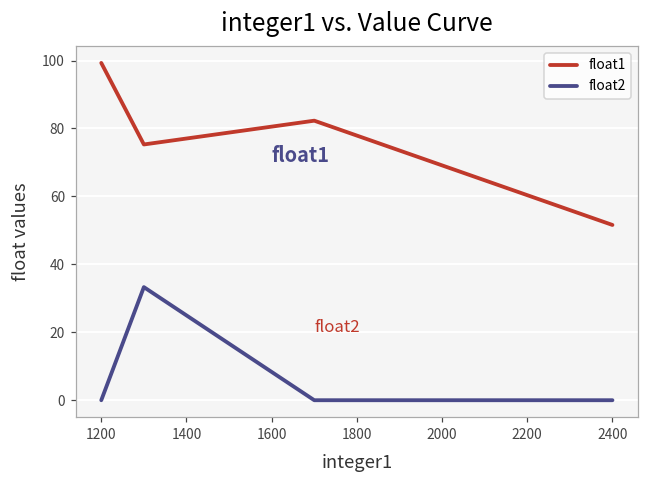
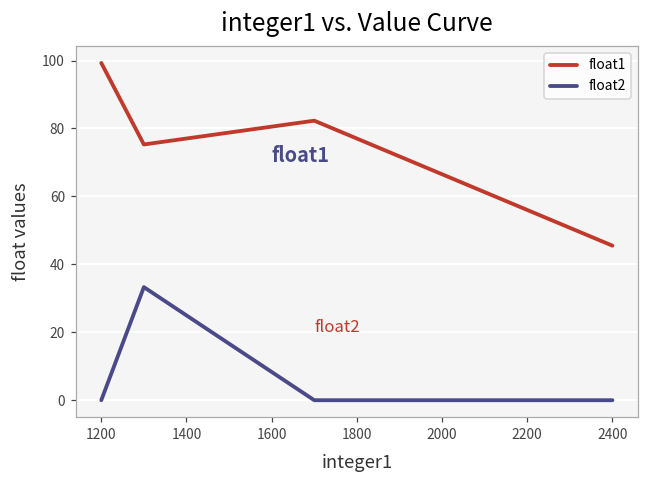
float1, 2400: 52 -> 46
